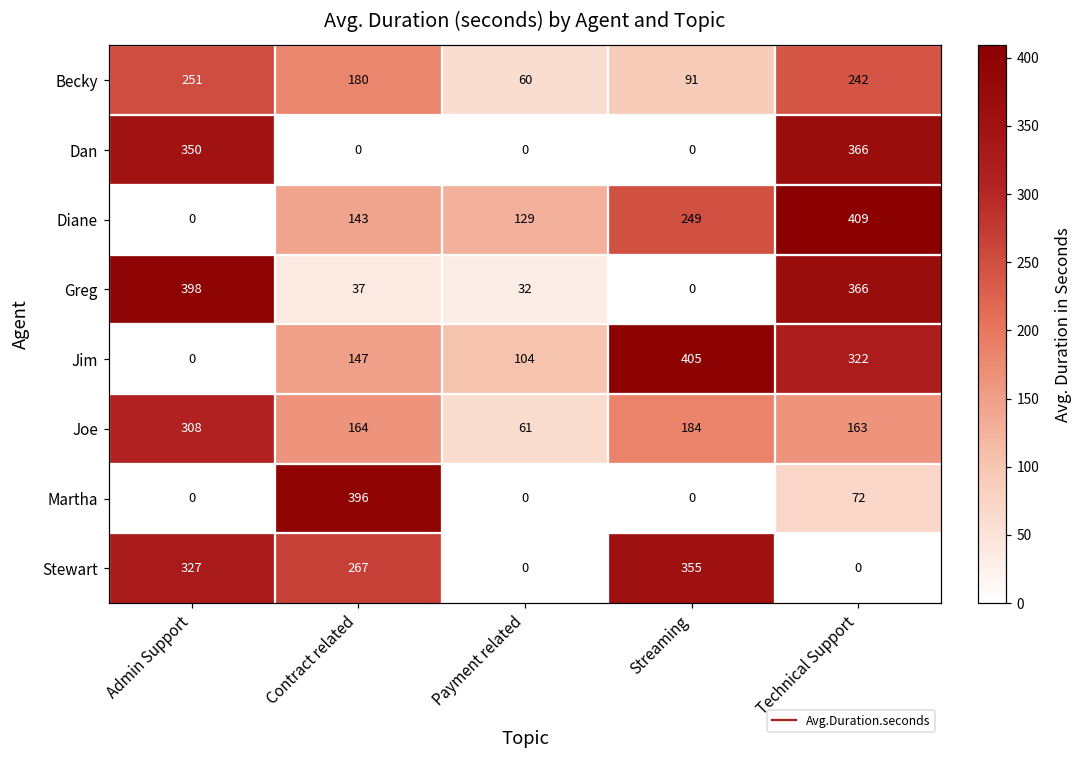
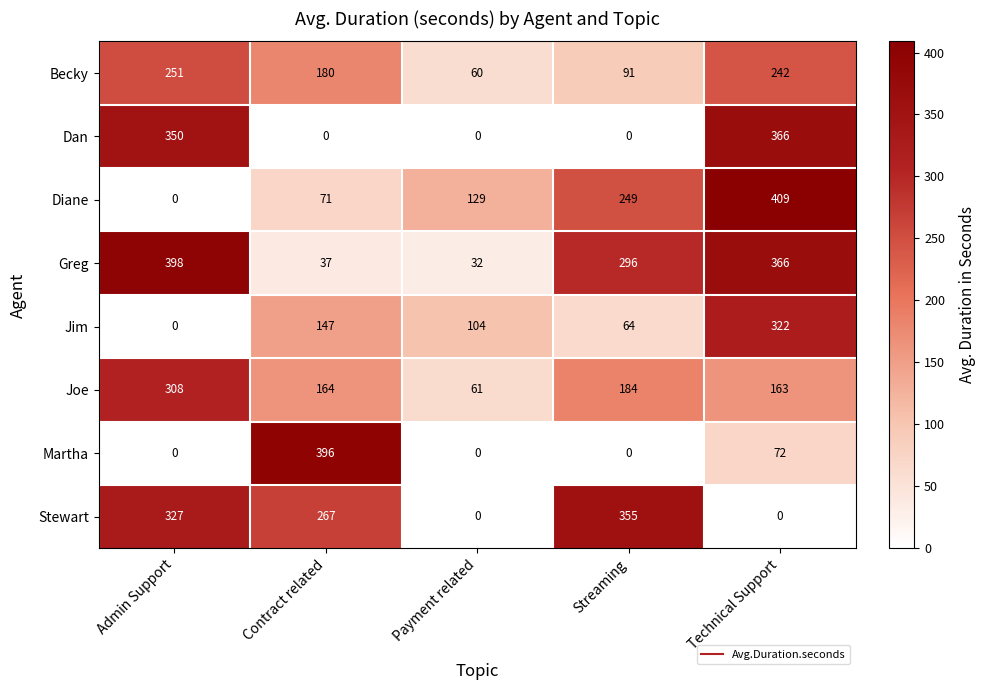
Diane, Contract related: 143 -> 71
Greg, Streaming: 0 -> 296
Jim, Streaming: 405 -> 64
